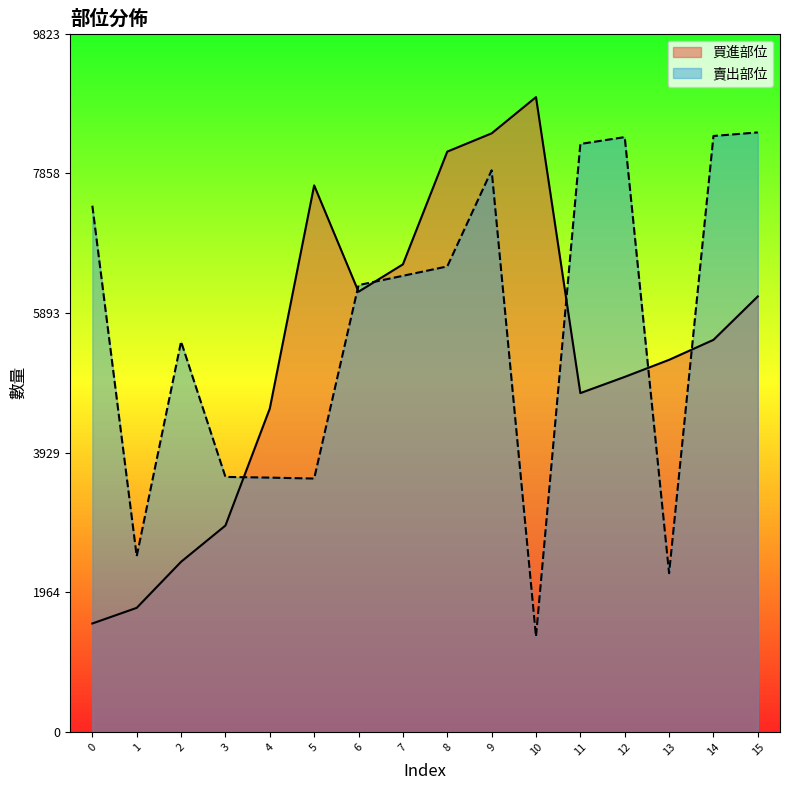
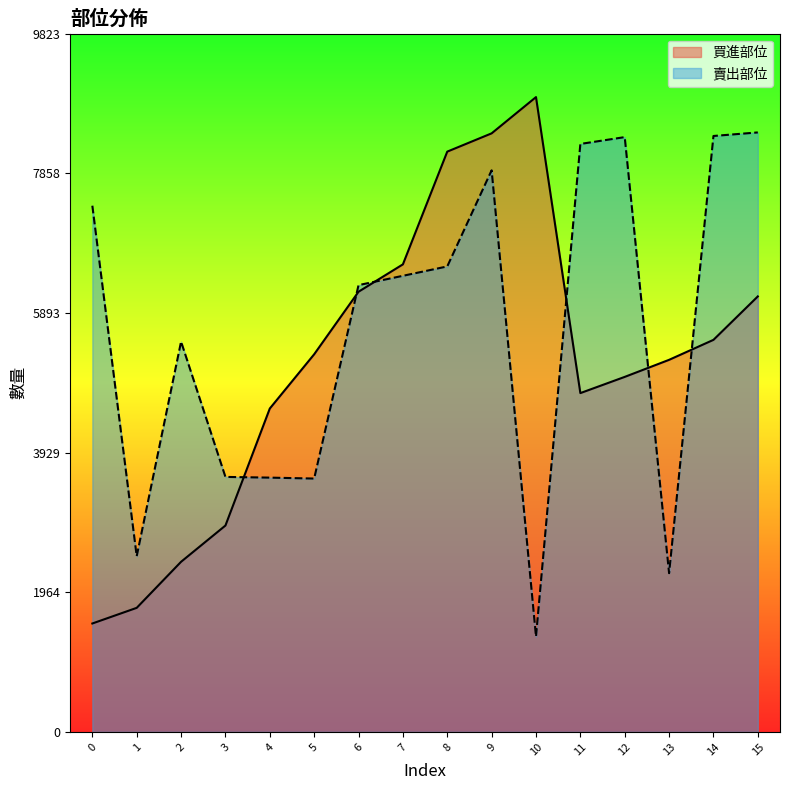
買進部位, 5: 7700 -> 5300
